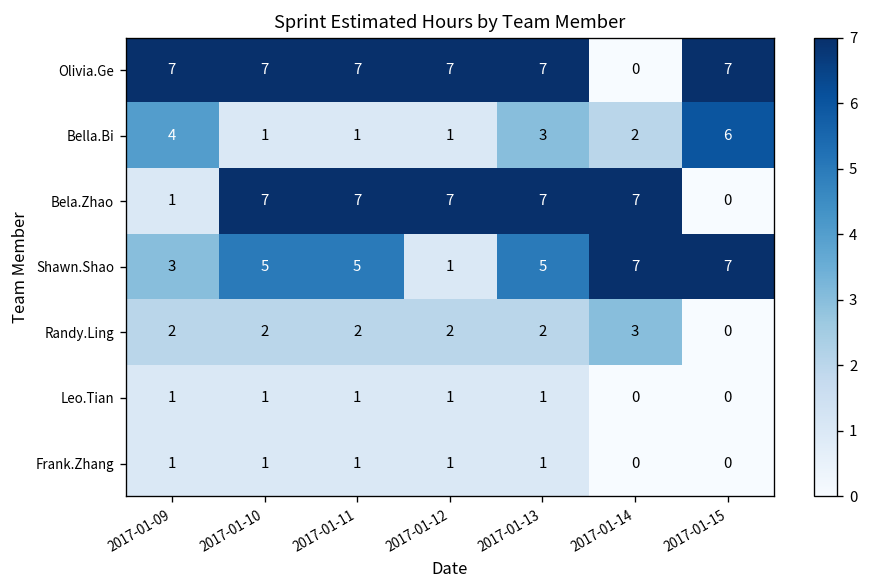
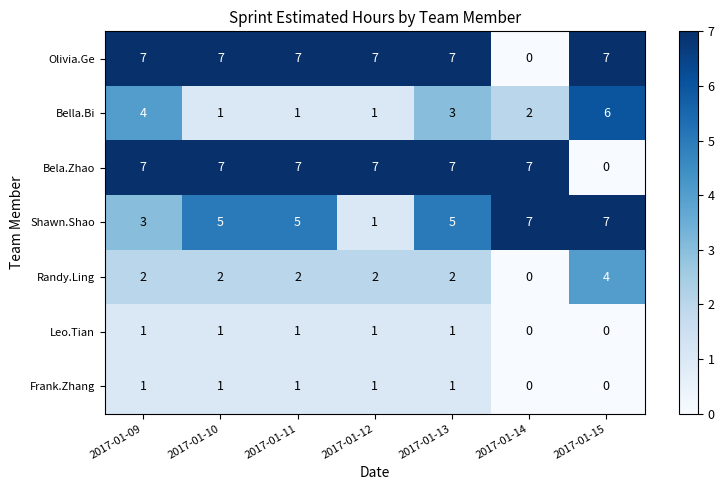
Bela.Zhao, 2017-01-09: 1 -> 7
Randy.Ling, 2017-01-14: 3 -> 0
Randy.Ling, 2017-01-15: 0 -> 4
